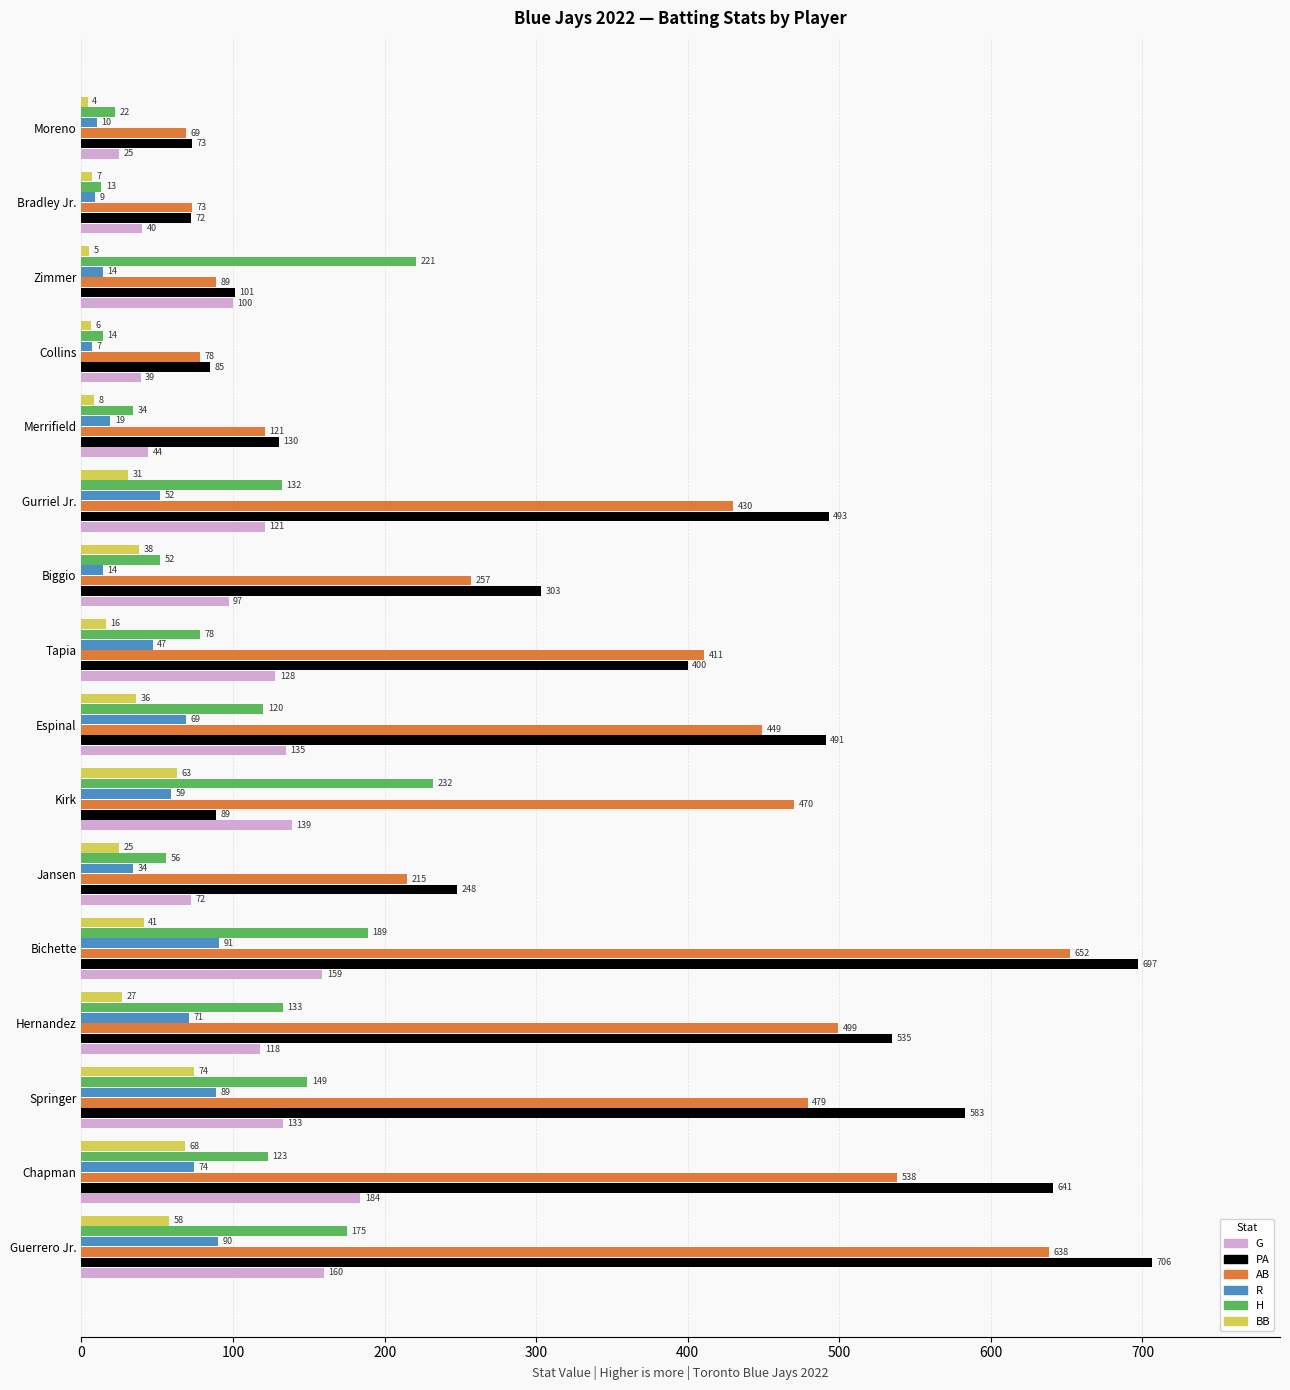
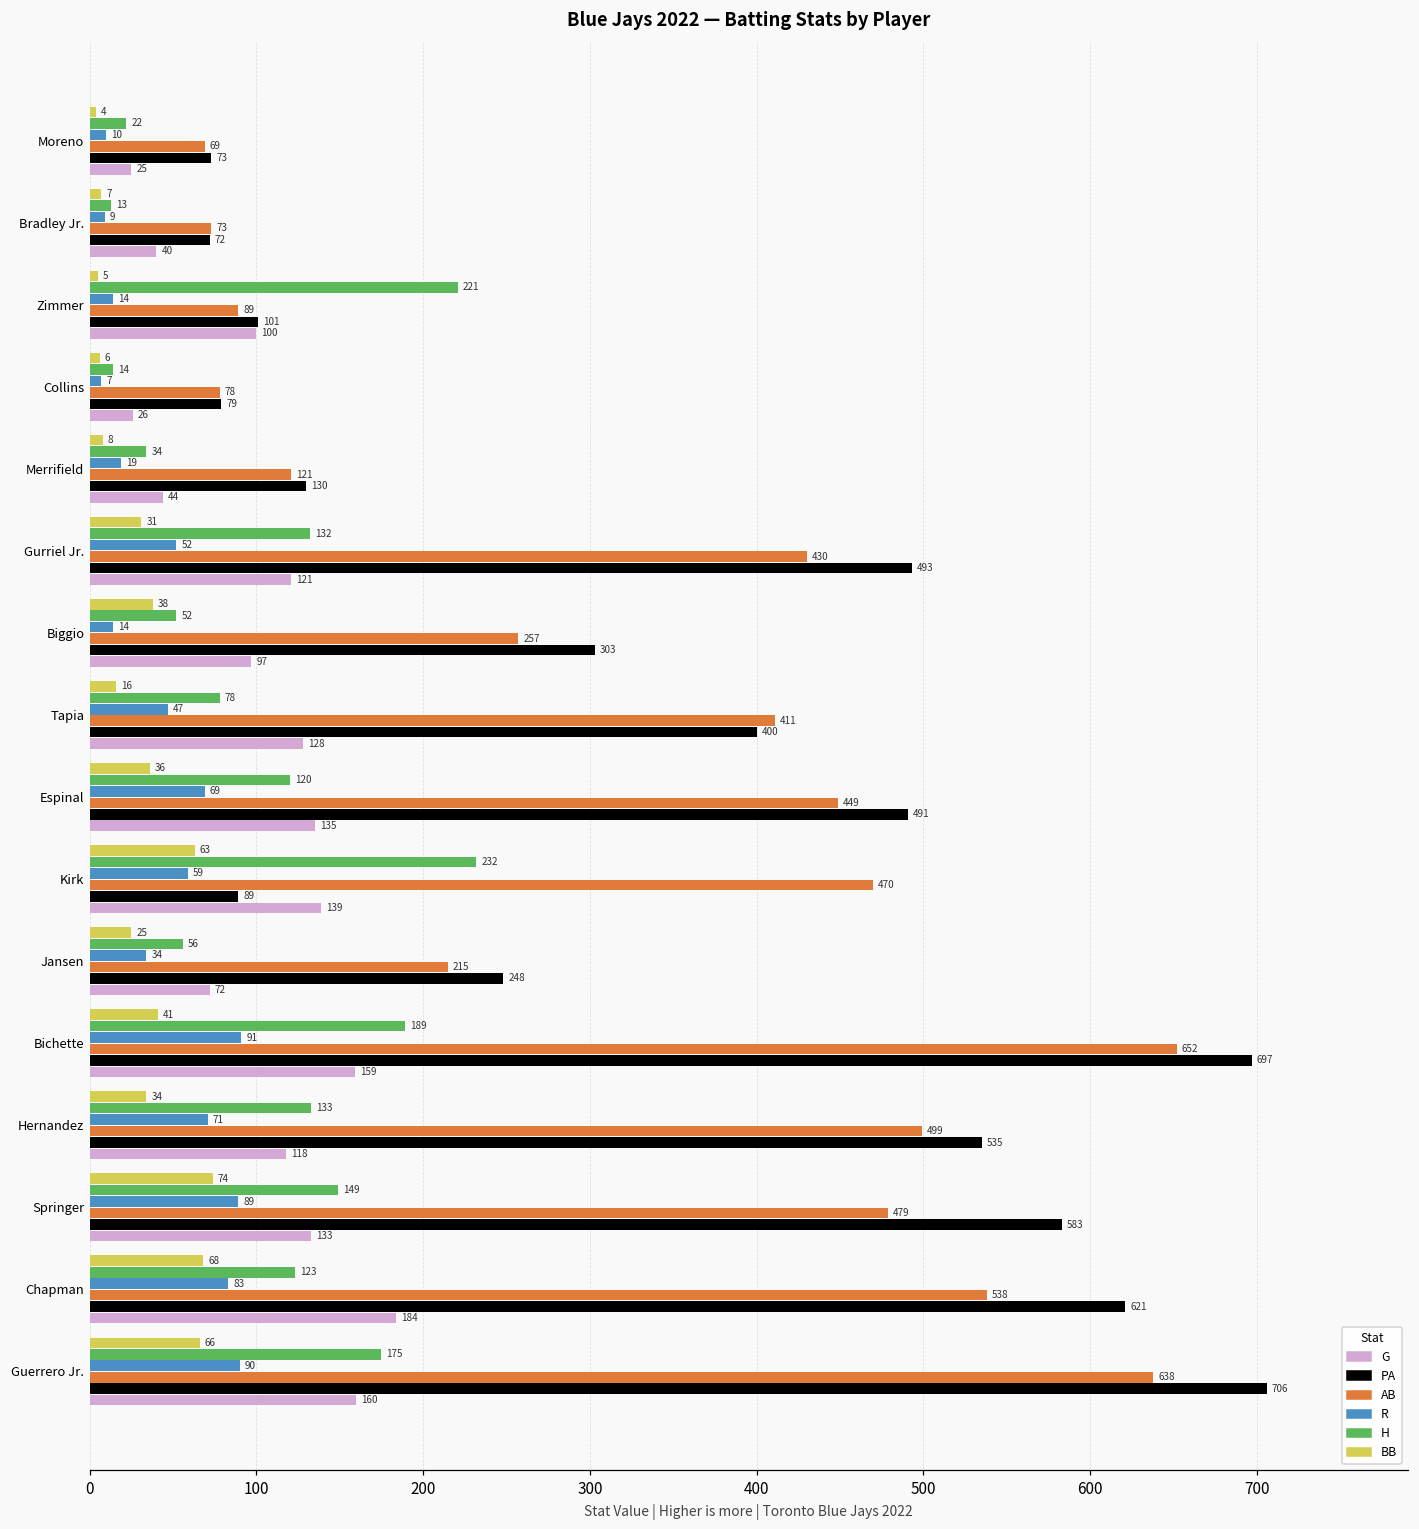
PA, Collins: 85 -> 79
G, Collins: 39 -> 26
BB, Hernandez: 27 -> 34
R, Chapman: 74 -> 83
PA, Chapman: 641 -> 621
BB, Guerrero Jr.: 58 -> 66
